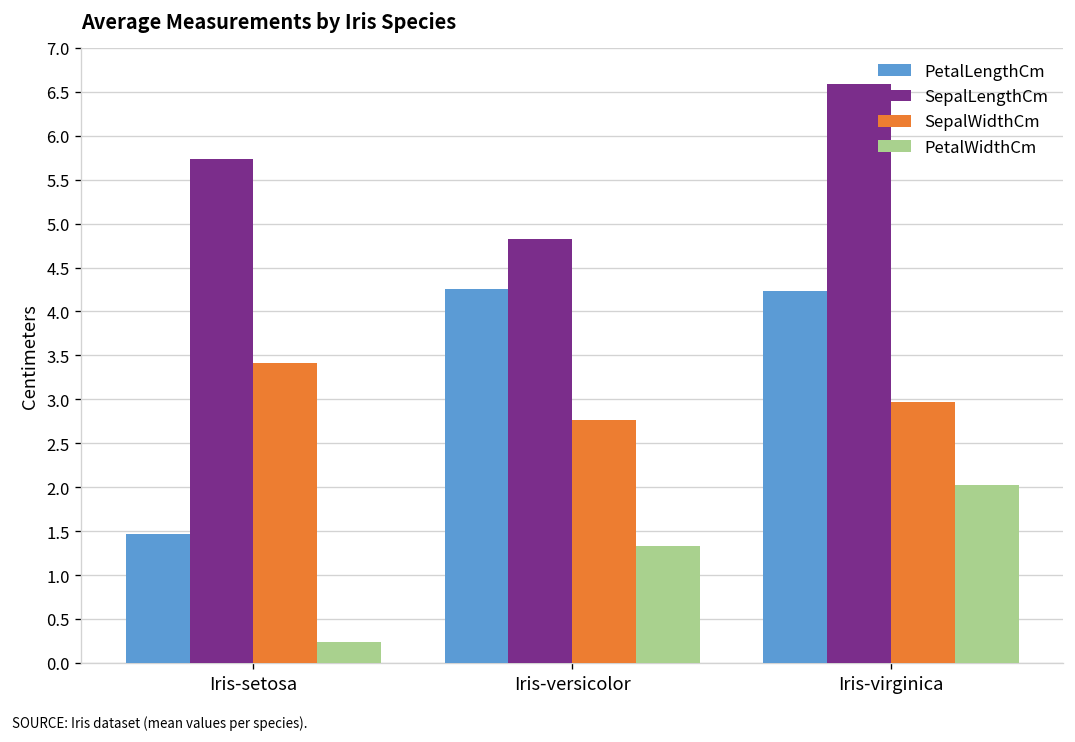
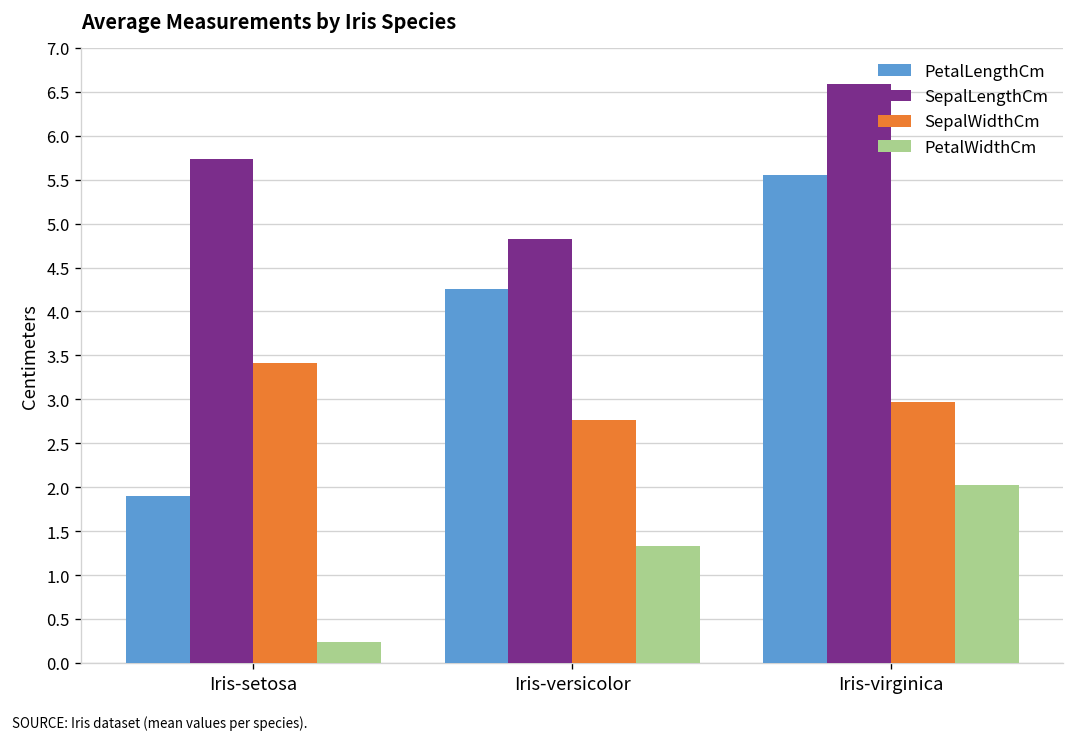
PetalLengthCm, Iris-setosa: 1.5 -> 1.9
PetalLengthCm, Iris-virginica: 4.2 -> 5.6
